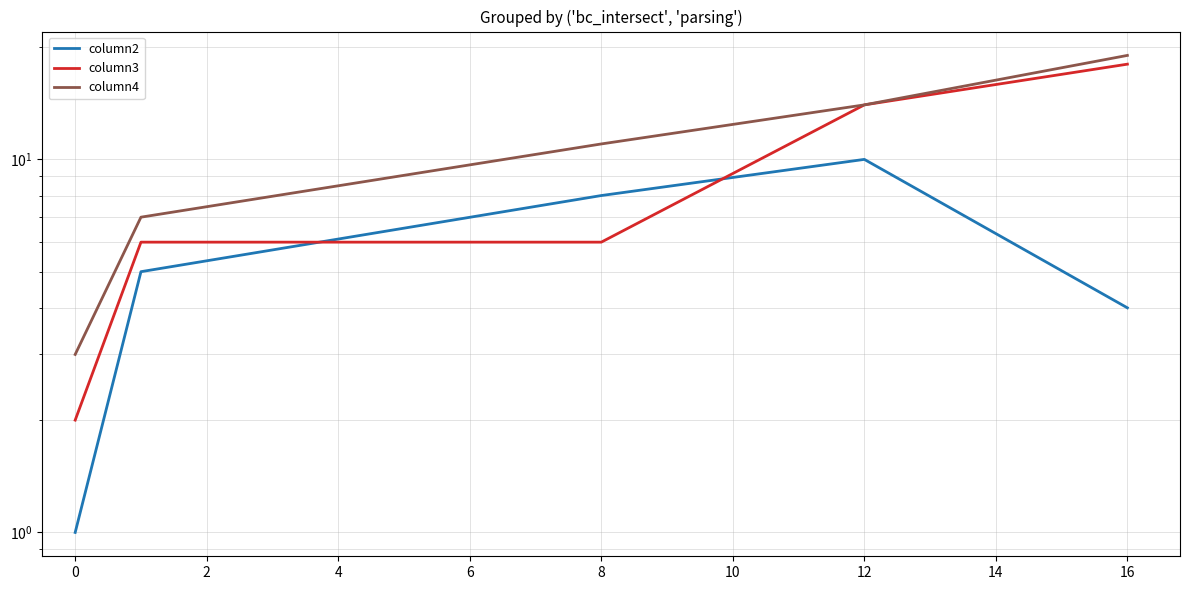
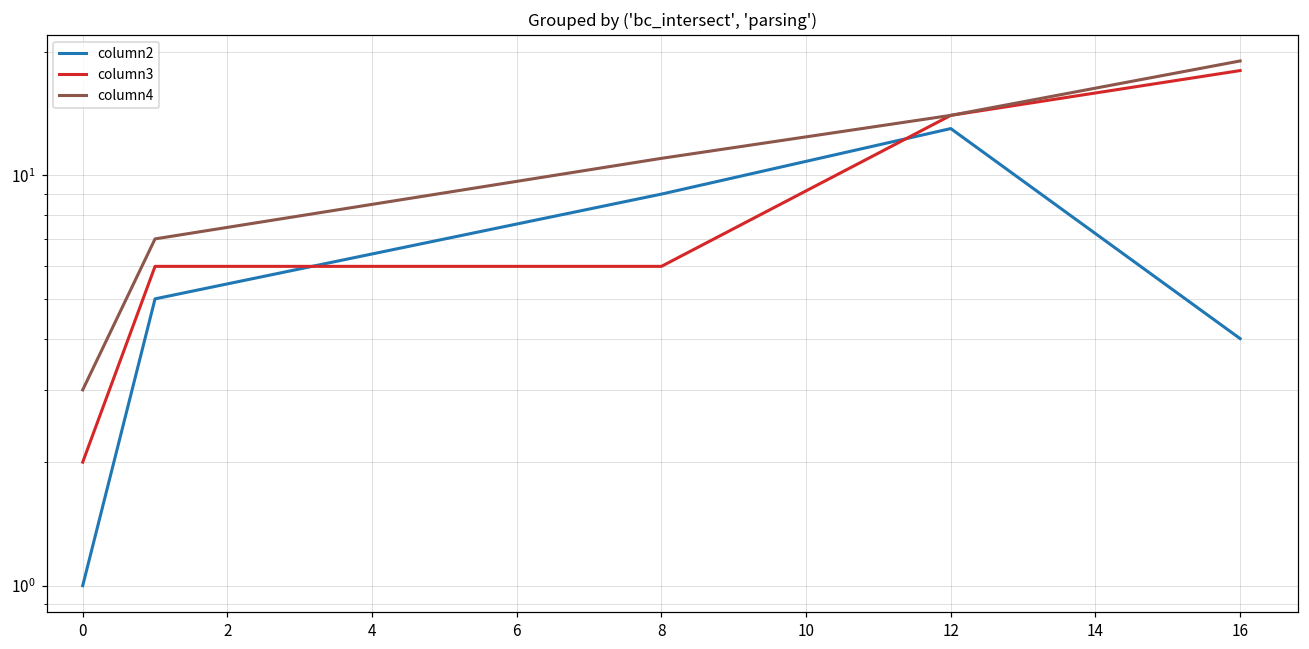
column2, 8: 8 -> 9
column2, 12: 10 -> 13
